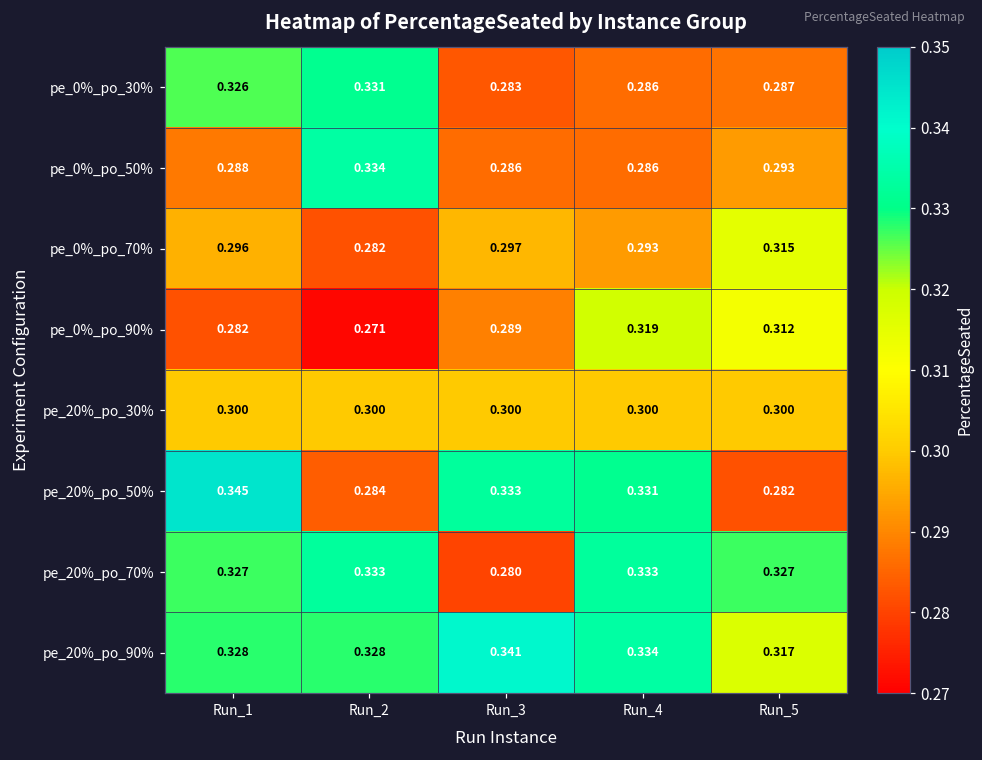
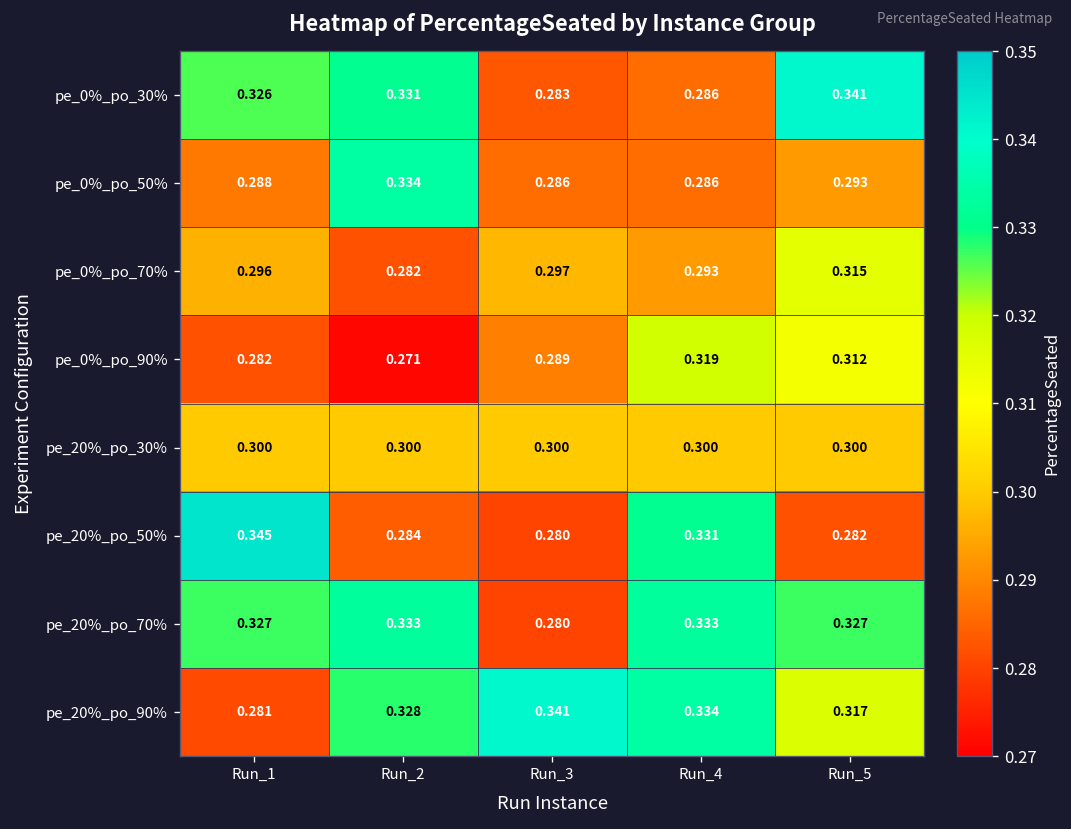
pe_0%_po_30%, Run_5: 0.287 -> 0.341
pe_20%_po_50%, Run_3: 0.333 -> 0.280
pe_20%_po_90%, Run_1: 0.328 -> 0.281
